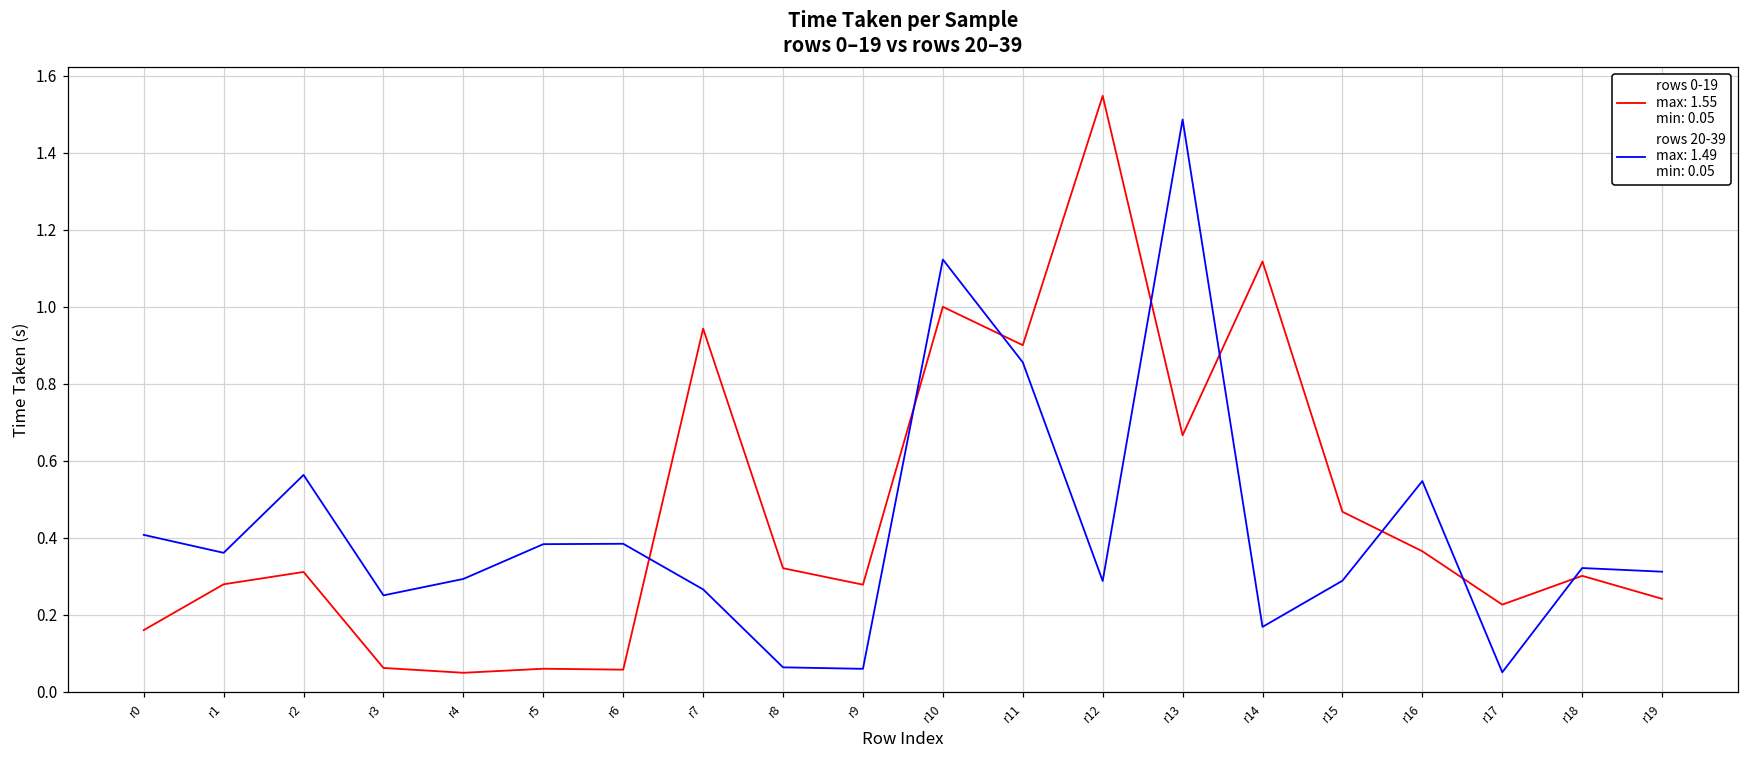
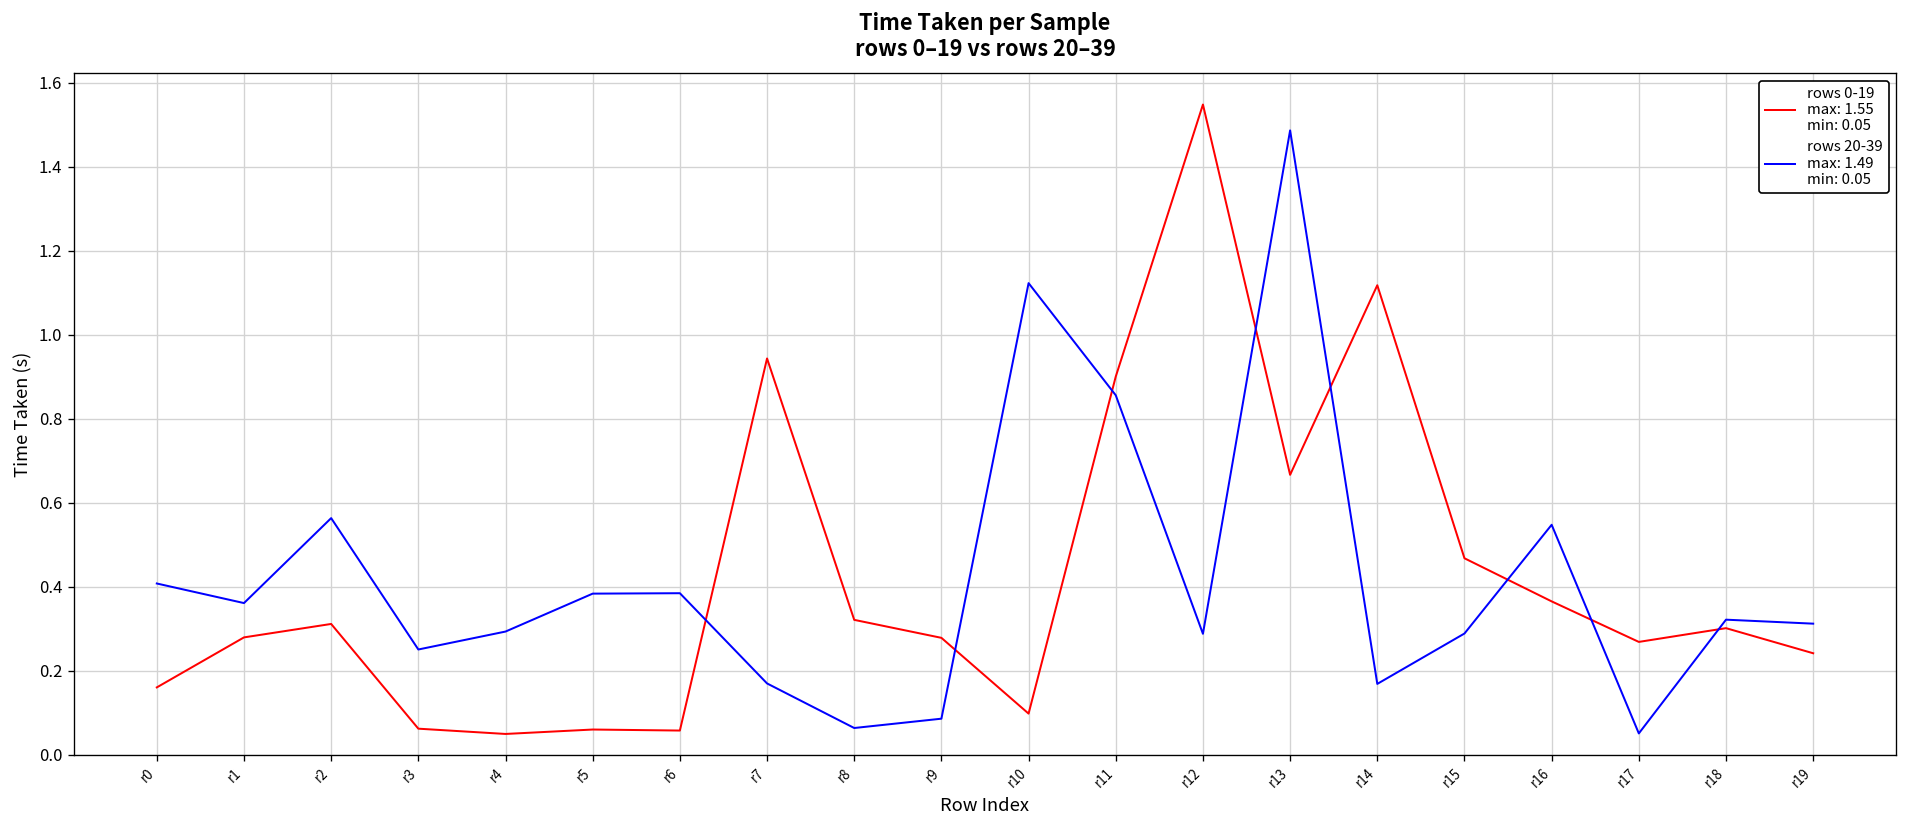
rows 20-39 max: 1.49 min: 0.05, r7: 0.27 -> 0.17
rows 20-39 max: 1.49 min: 0.05, r9: 0.06 -> 0.09
rows 0-19 max: 1.55 min: 0.05, r10: 1.00 -> 0.10
rows 0-19 max: 1.55 min: 0.05, r17: 0.23 -> 0.27
